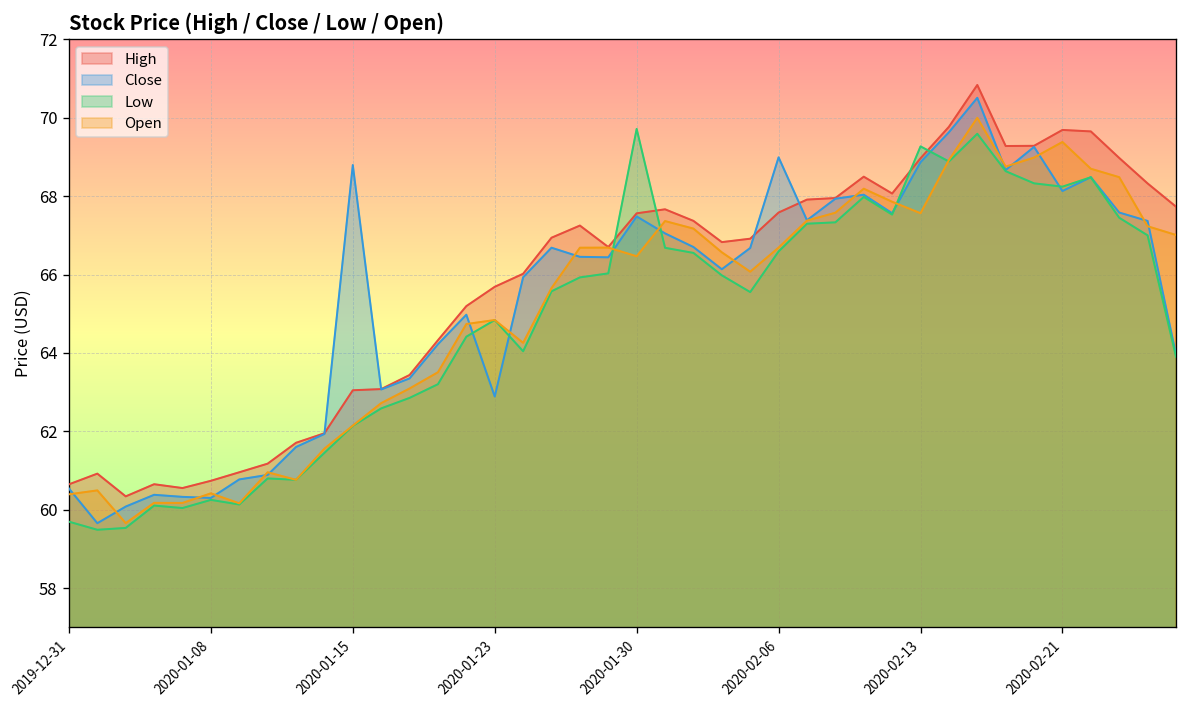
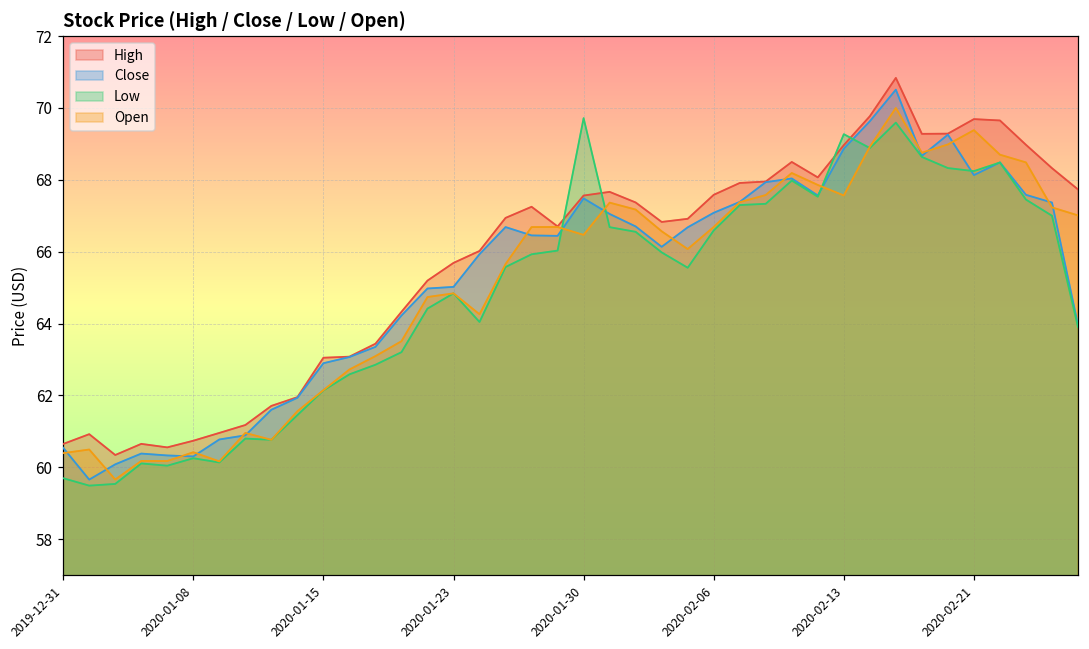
Close, 2020-01-15: 68.8 -> 62.9
Close, 2020-01-23: 62.9 -> 65.0
Close, 2020-02-06: 69.0 -> 67.1
